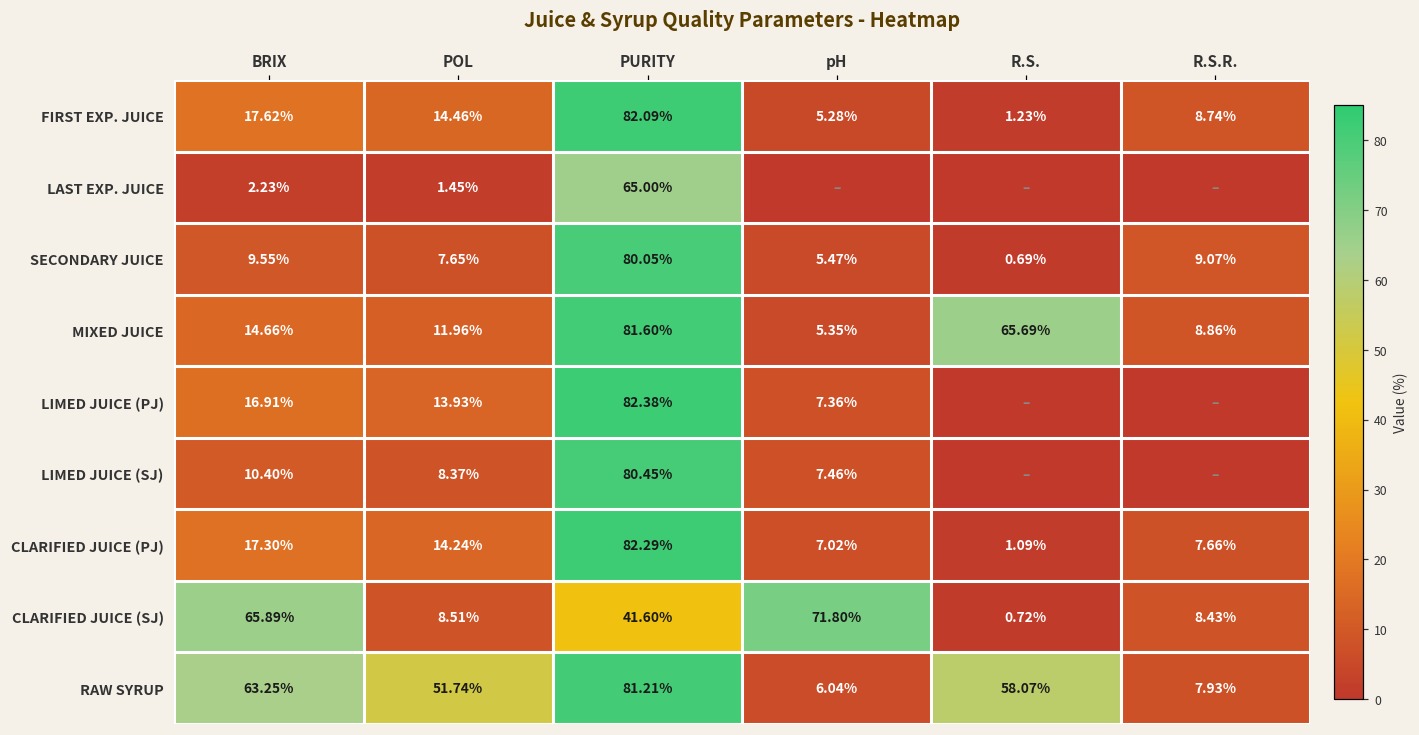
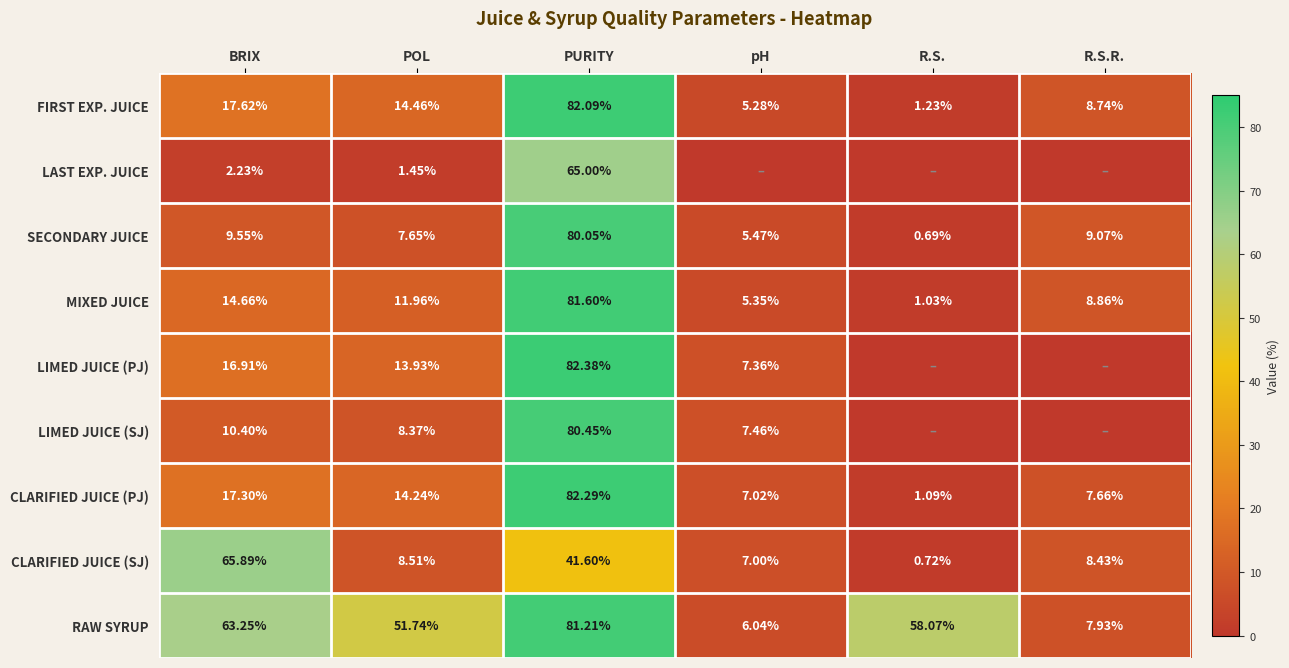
MIXED JUICE, R.S.: 65.69% -> 1.03%
CLARIFIED JUICE (SJ), pH: 71.80% -> 7.00%
